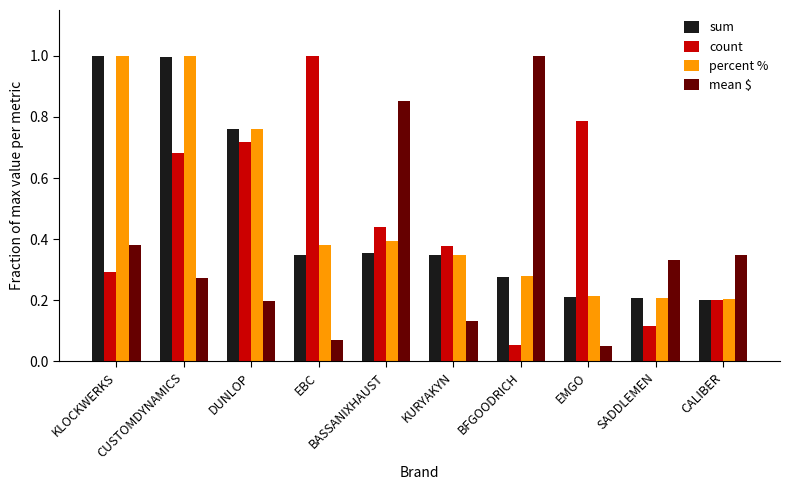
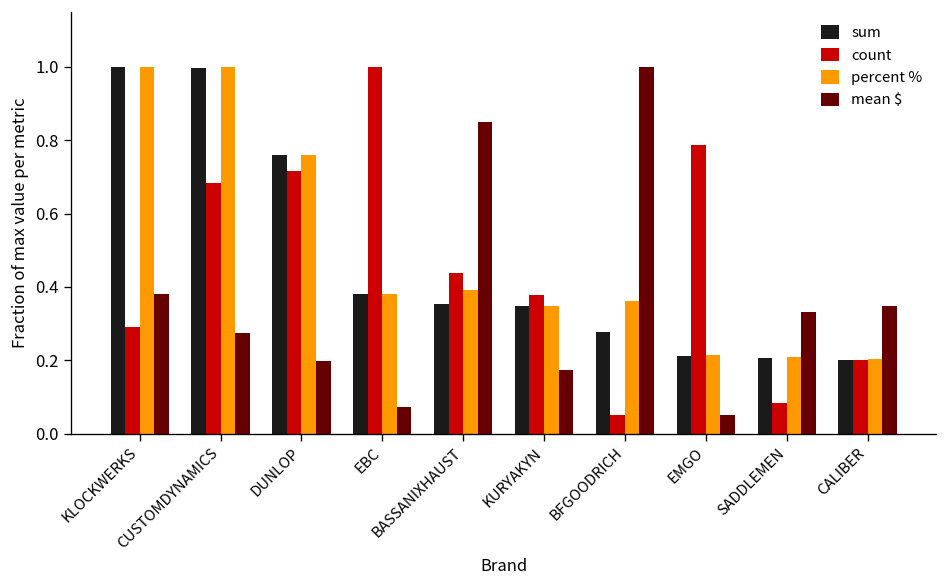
sum, EBC: 0.35 -> 0.38
mean $, KURYAKYN: 0.13 -> 0.17
percent %, BFGOODRICH: 0.28 -> 0.36
count, SADDLEMEN: 0.12 -> 0.08
